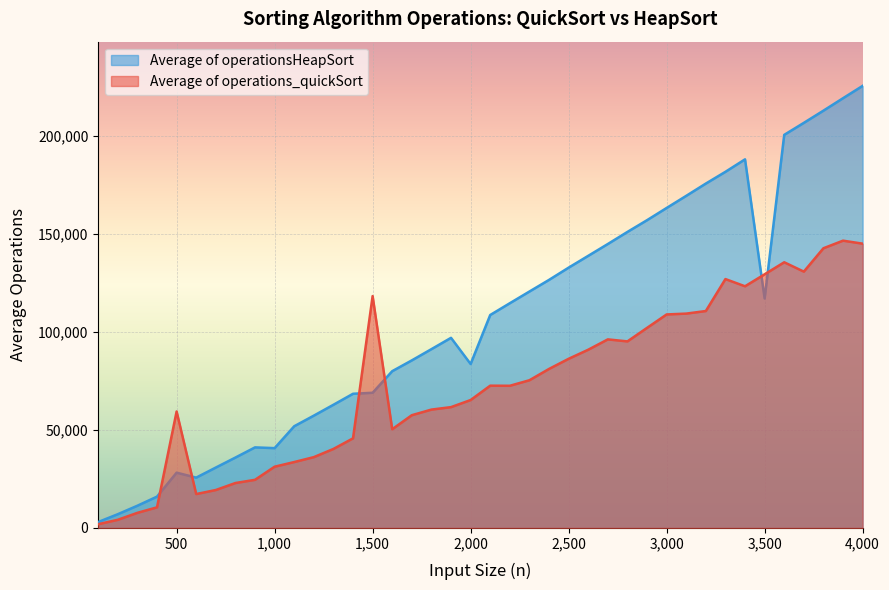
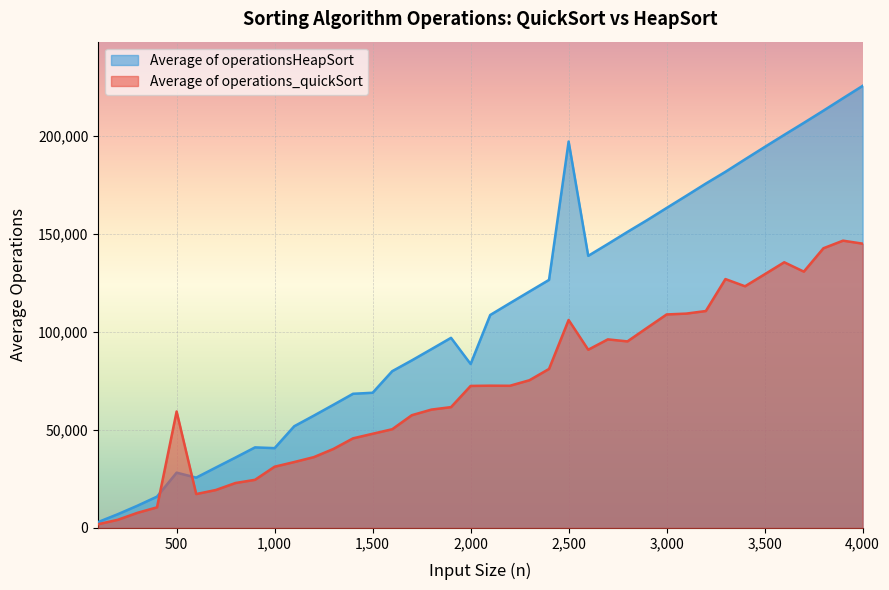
Average of operations_quickSort, 1,500: 118,000 -> 48,000
Average of operations_quickSort, 2,000: 65,000 -> 72,000
Average of operationsHeapSort, 2,500: 133,000 -> 197,000
Average of operations_quickSort, 2,500: 86,000 -> 106,000
Average of operationsHeapSort, 3,500: 117,000 -> 194,000
